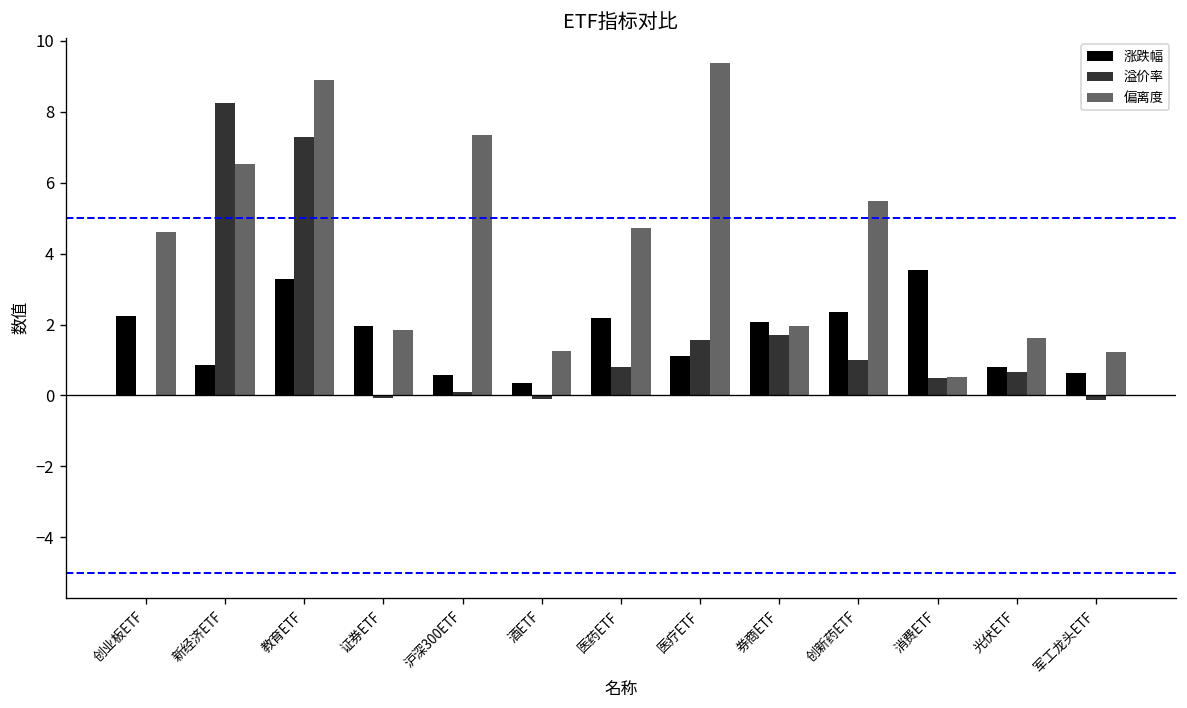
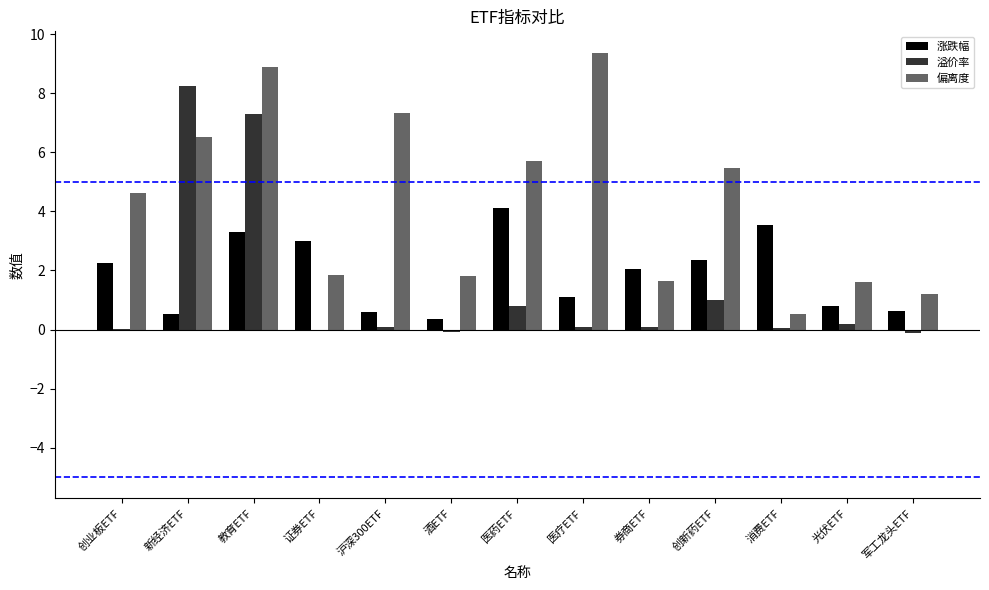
涨跌幅, 新经济ETF: 0.9 -> 0.5
涨跌幅, 证券ETF: 2.0 -> 3.0
偏离度, 酒ETF: 1.3 -> 1.8
涨跌幅, 医药ETF: 2.2 -> 4.1
偏离度, 医药ETF: 4.7 -> 5.7
溢价率, 医疗ETF: 1.6 -> 0.1
溢价率, 券商ETF: 1.7 -> 0.1
偏离度, 券商ETF: 2.0 -> 1.7
溢价率, 消费ETF: 0.5 -> 0.0
溢价率, 光伏ETF: 0.7 -> 0.2
